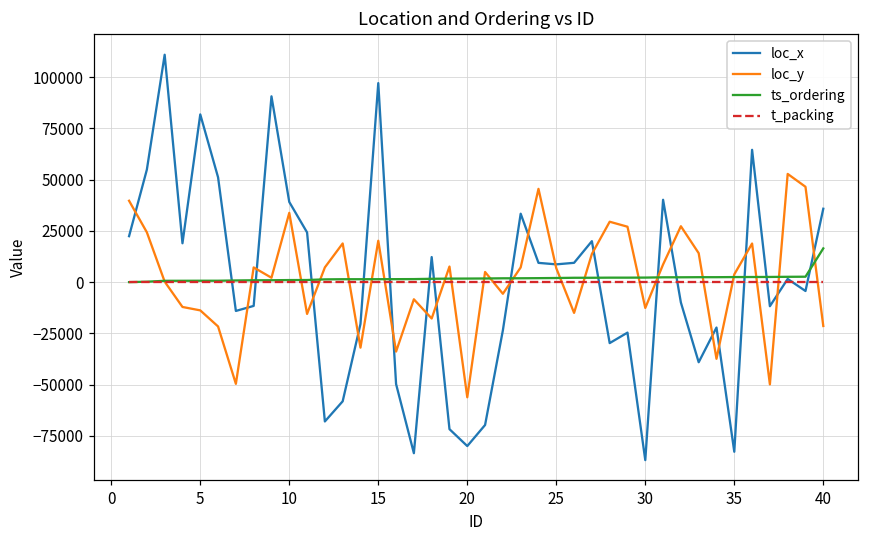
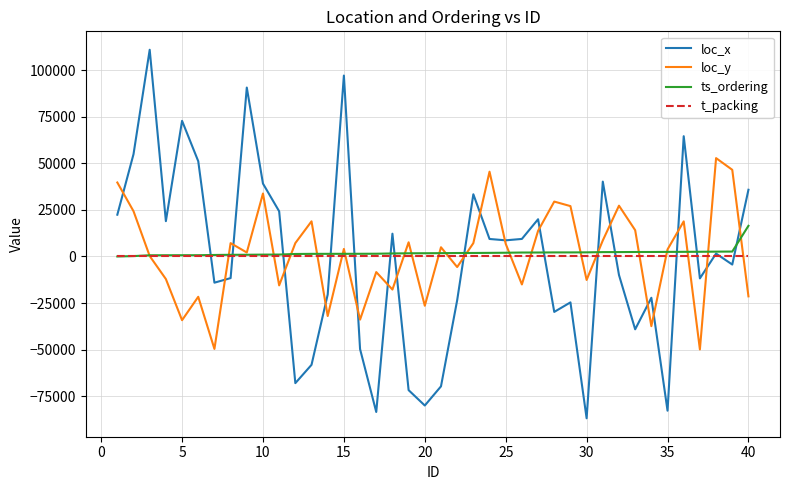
loc_x, 5: 82000 -> 73000
loc_y, 5: -14000 -> -34000
loc_y, 15: 20000 -> 4000
loc_y, 20: -56000 -> -26000
